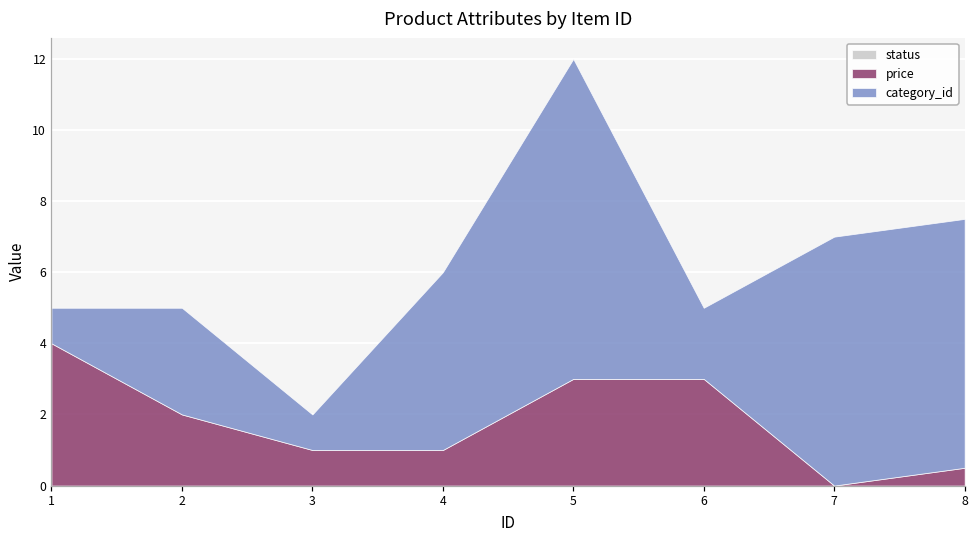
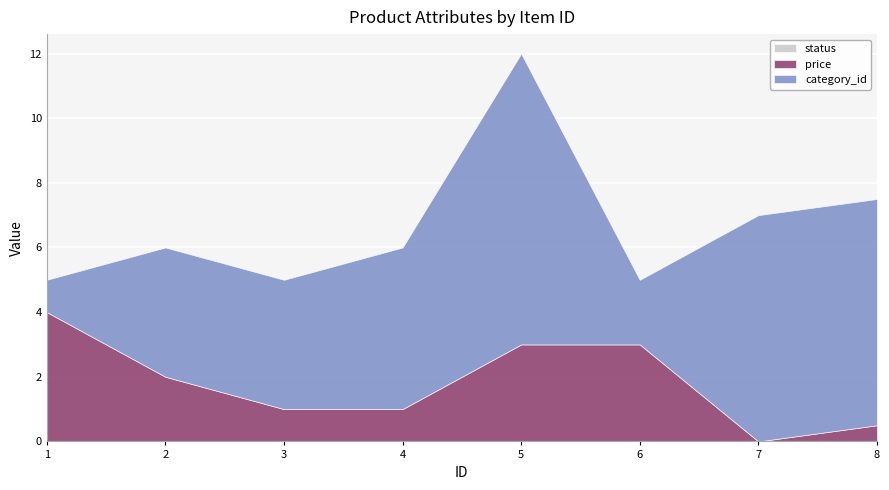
category_id, 2: 3 -> 4
category_id, 3: 1 -> 4
